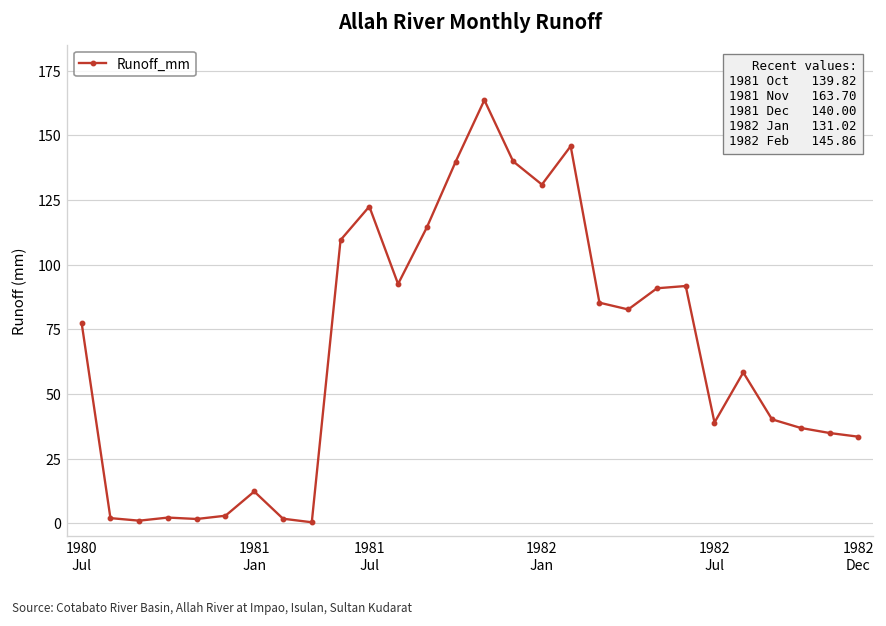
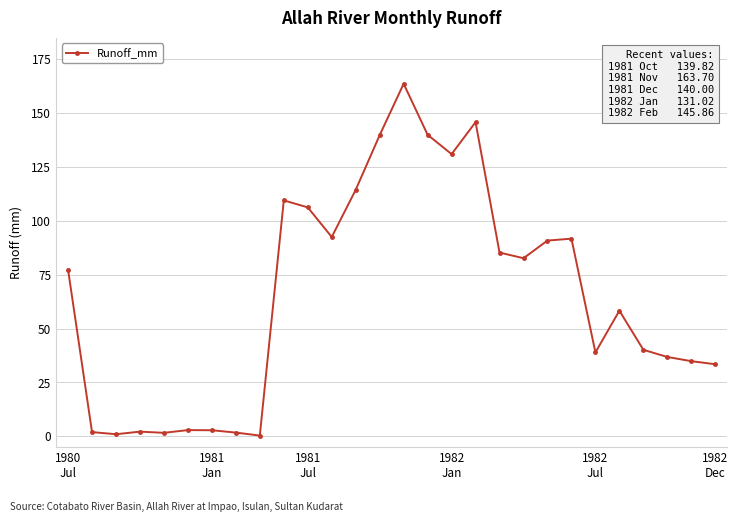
1981 Jan: 12 -> 3
1981 Jul: 123 -> 106
